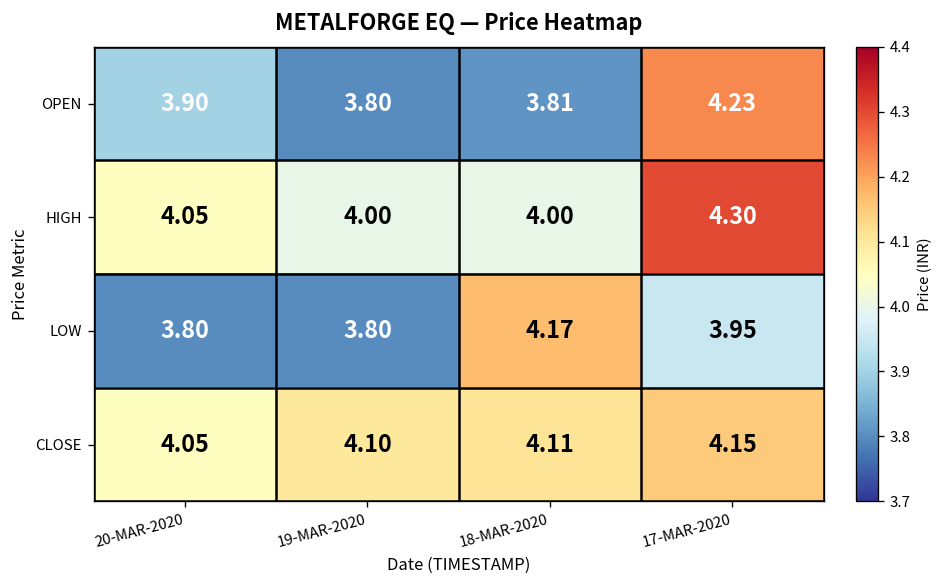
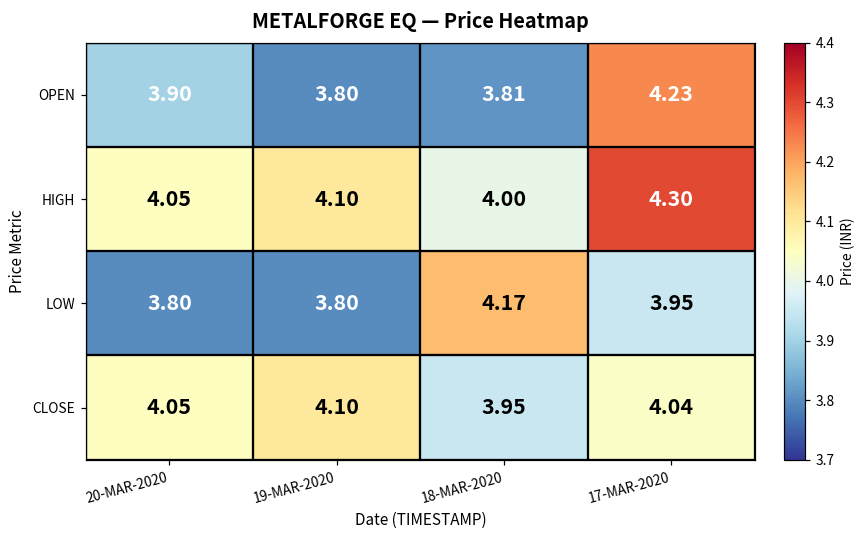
HIGH, 19-MAR-2020: 4.00 -> 4.10
CLOSE, 18-MAR-2020: 4.11 -> 3.95
CLOSE, 17-MAR-2020: 4.15 -> 4.04
